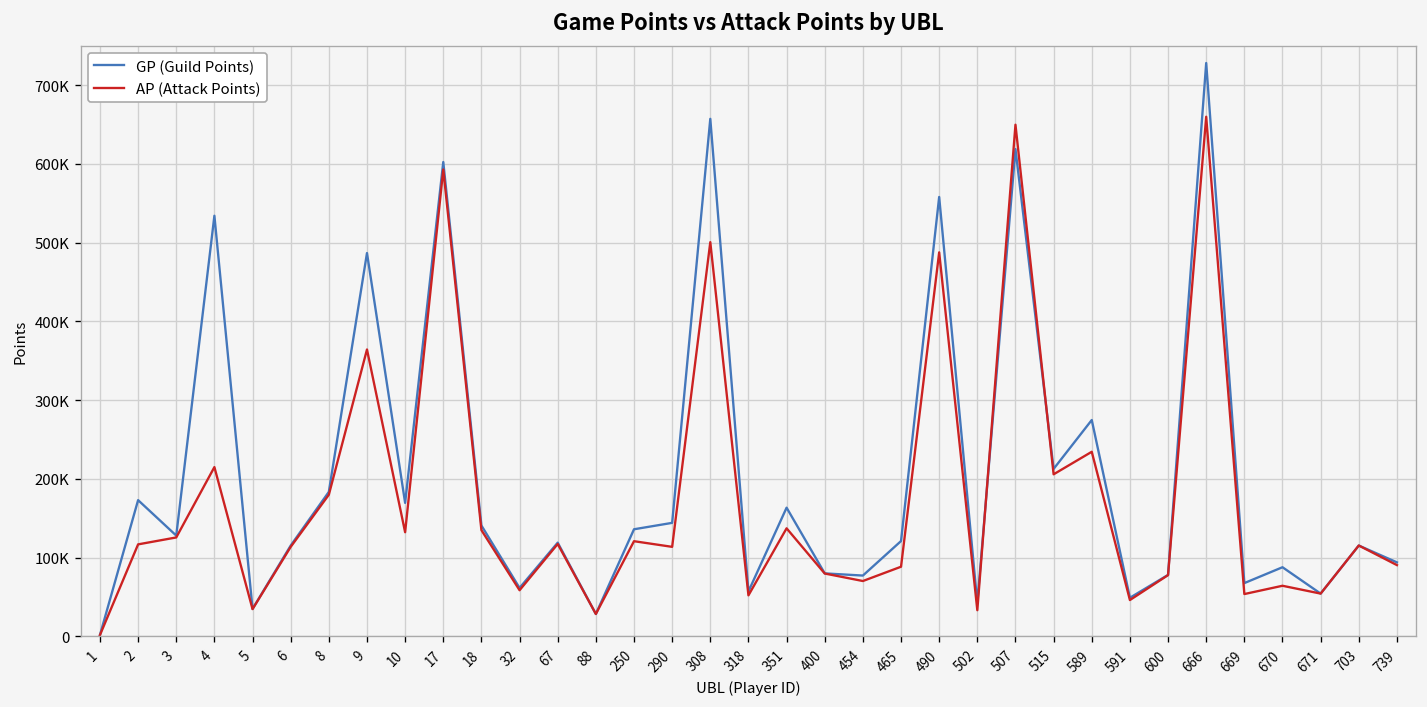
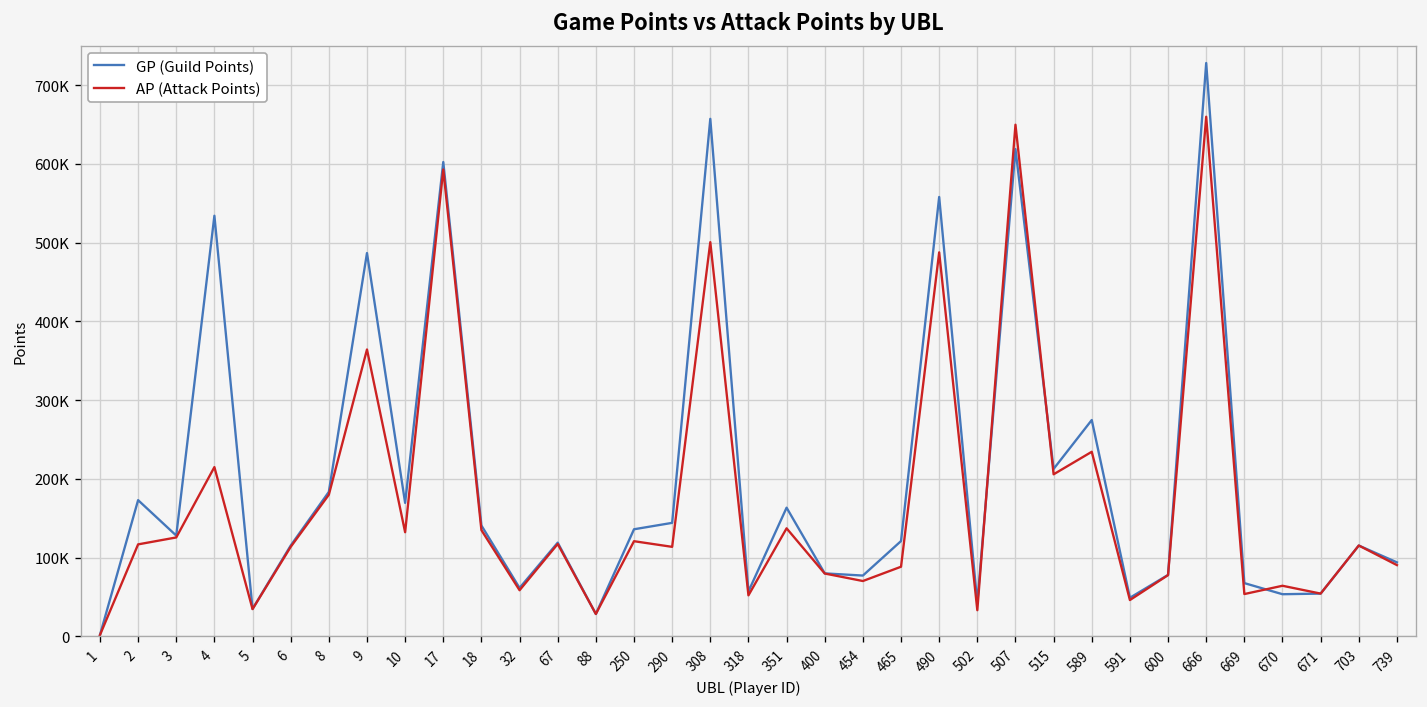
GP (Guild Points), 670: 90000 -> 50000
